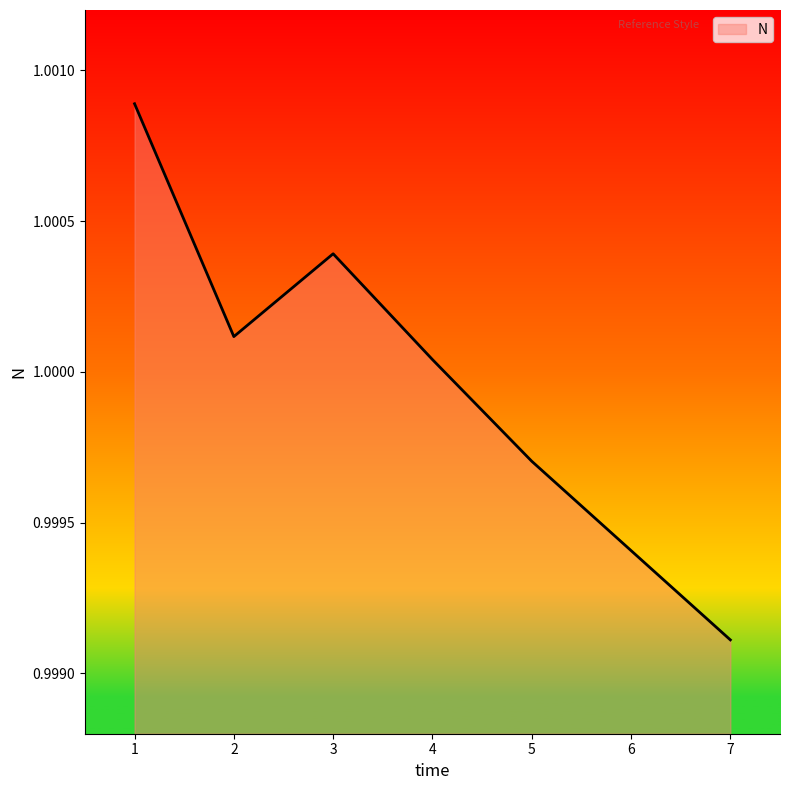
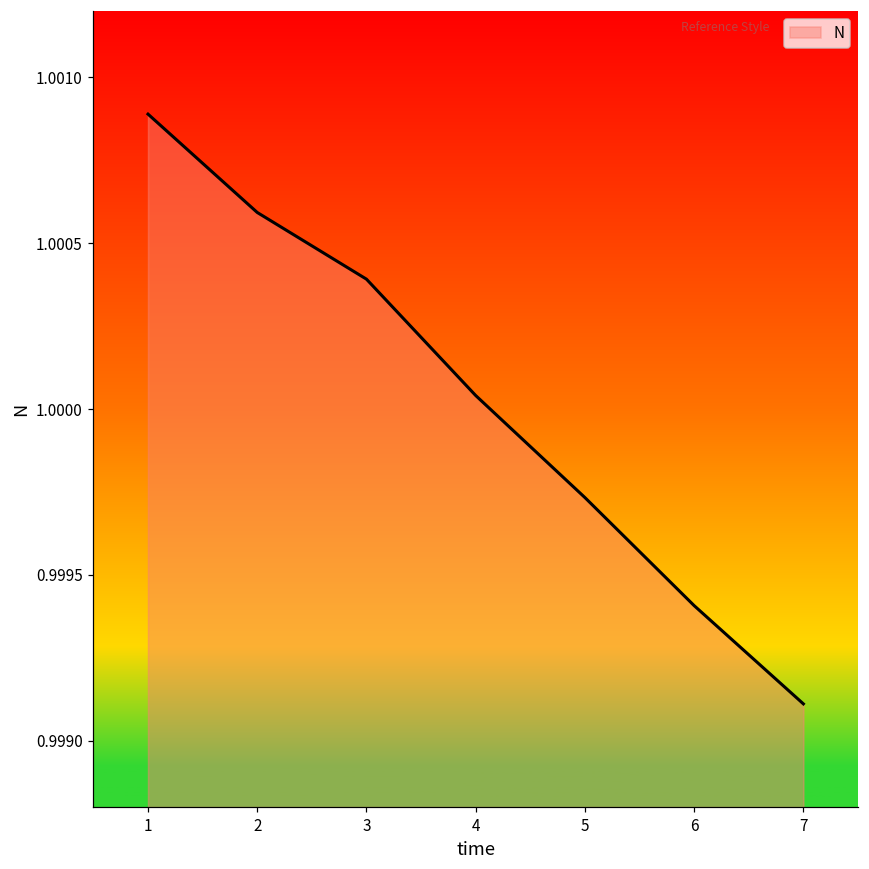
2: 1.00012 -> 1.00059
5: 0.99970 -> 0.99973
